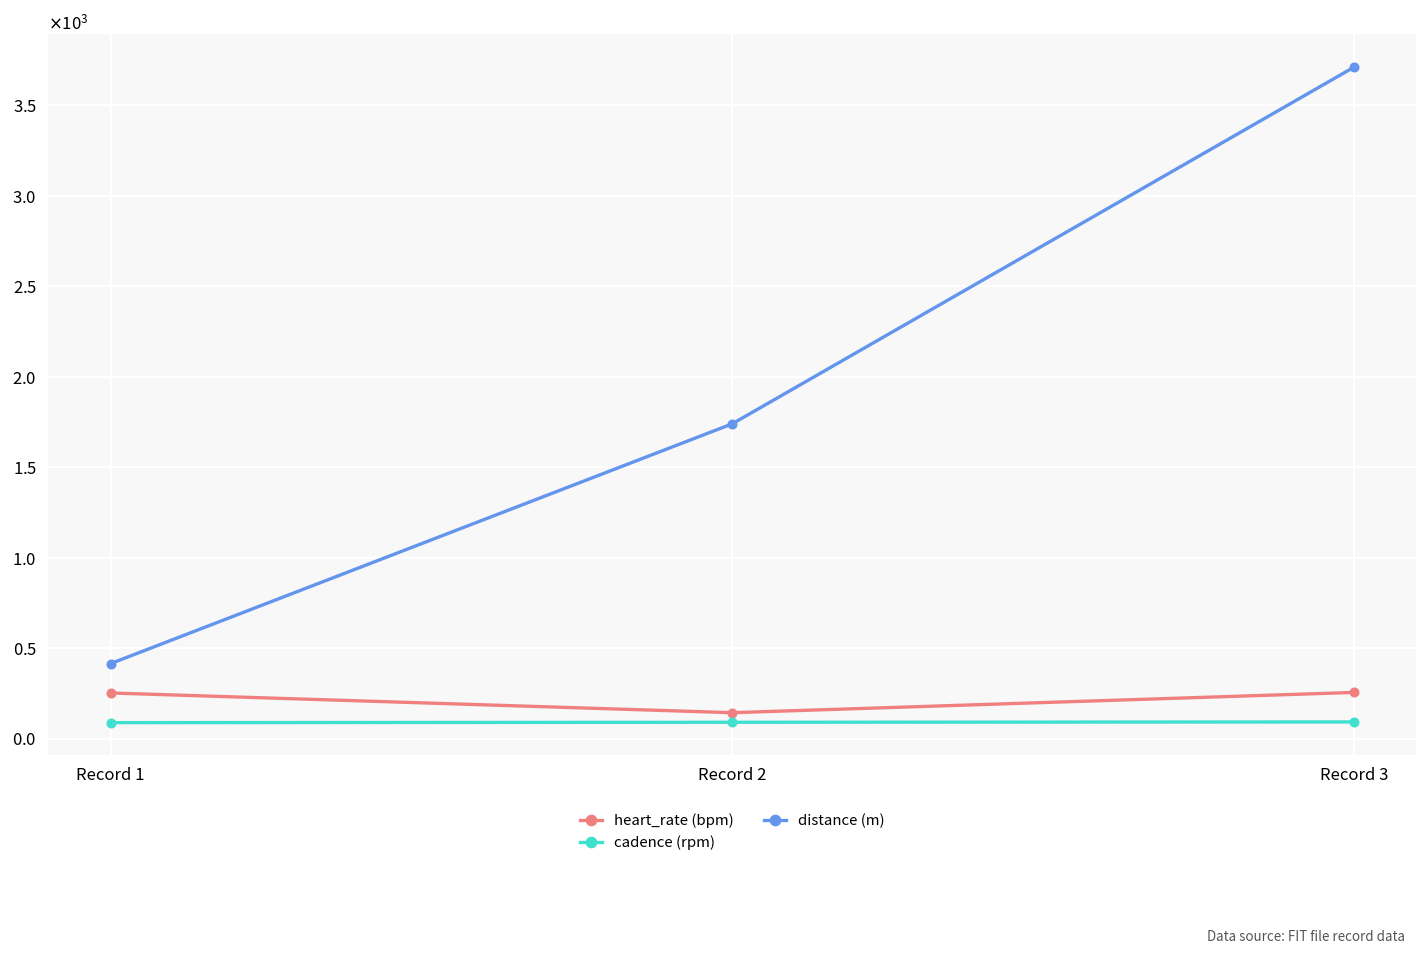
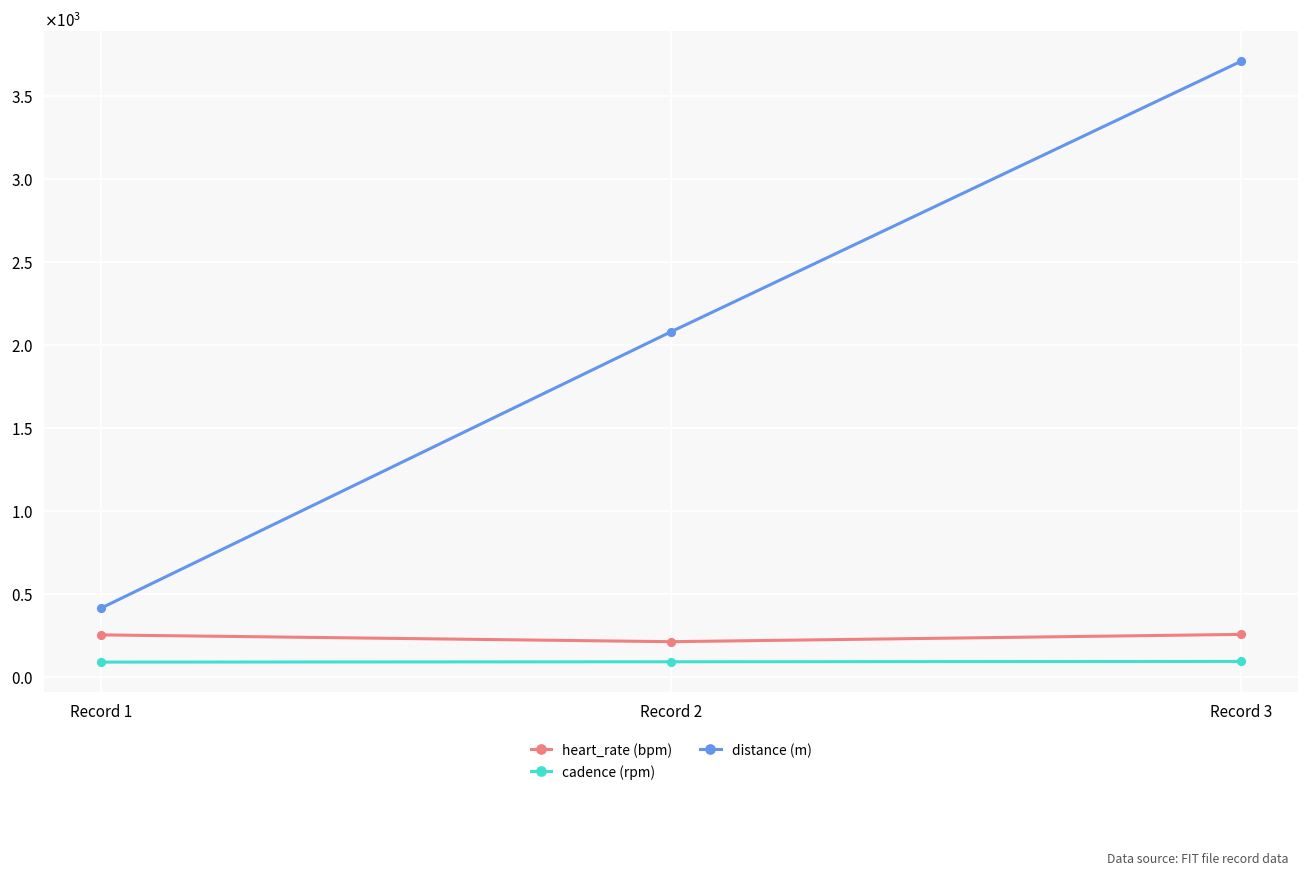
heart_rate (bpm), Record 2: 140 -> 210
distance (m), Record 2: 1740 -> 2080
